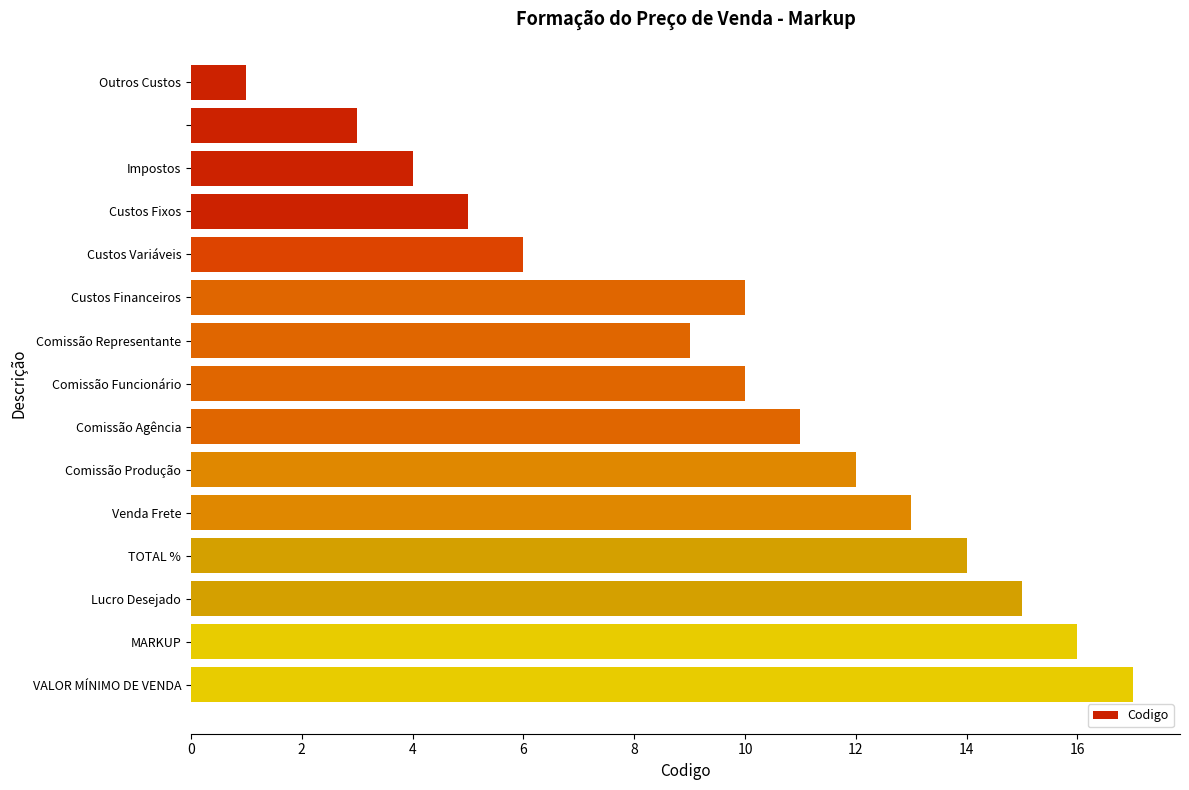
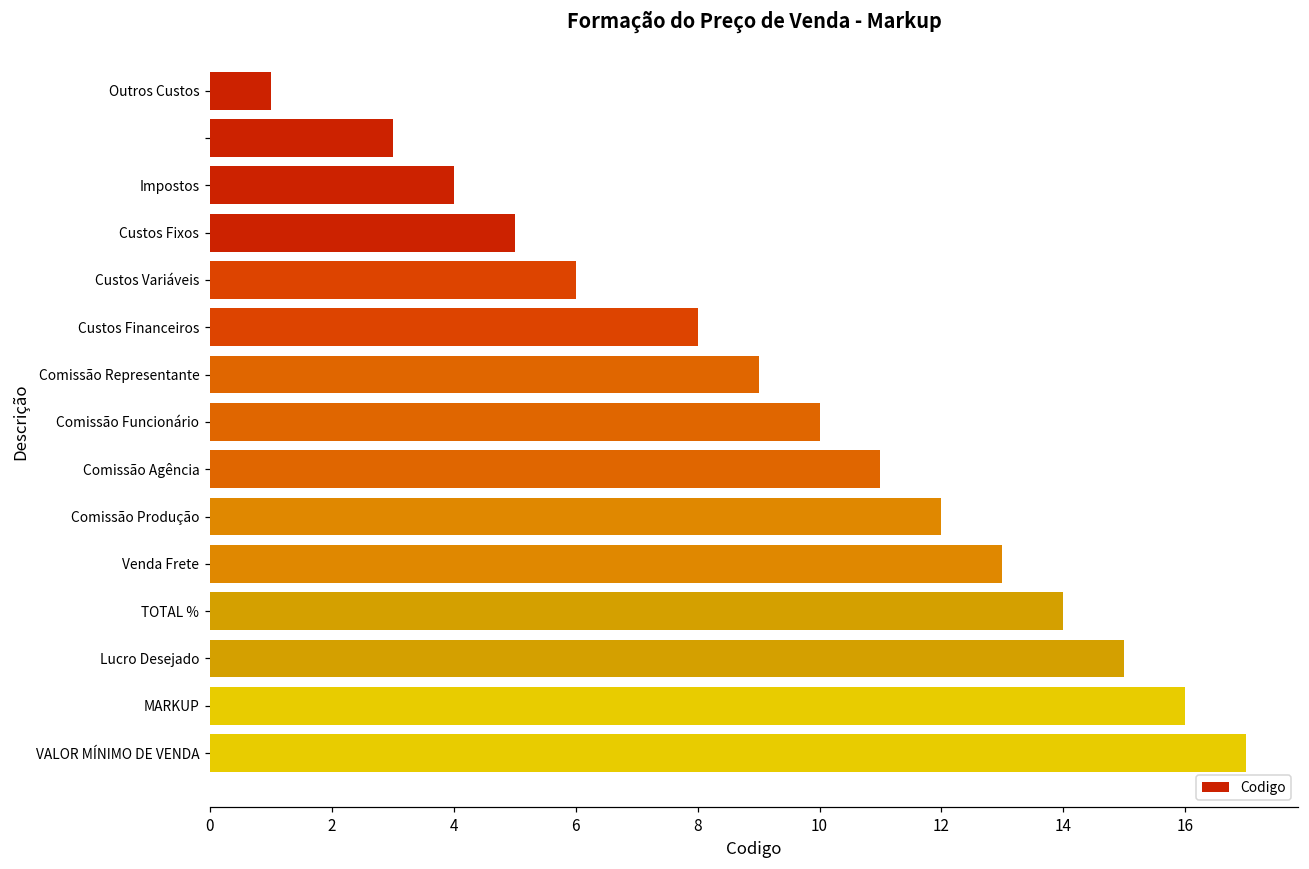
Custos Financeiros: 10 -> 8
